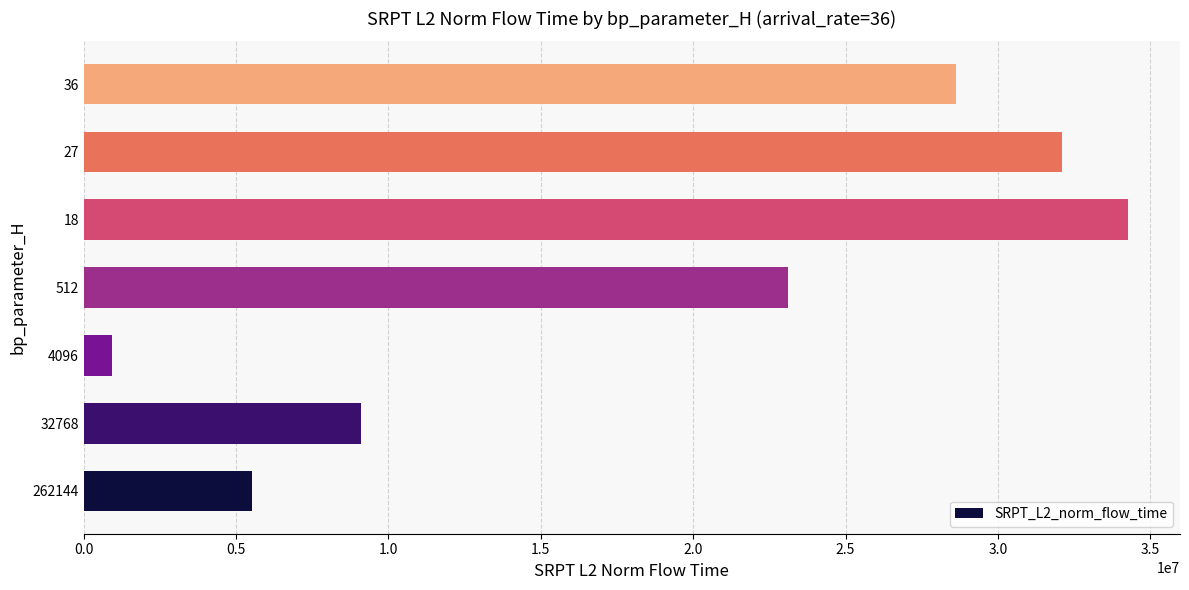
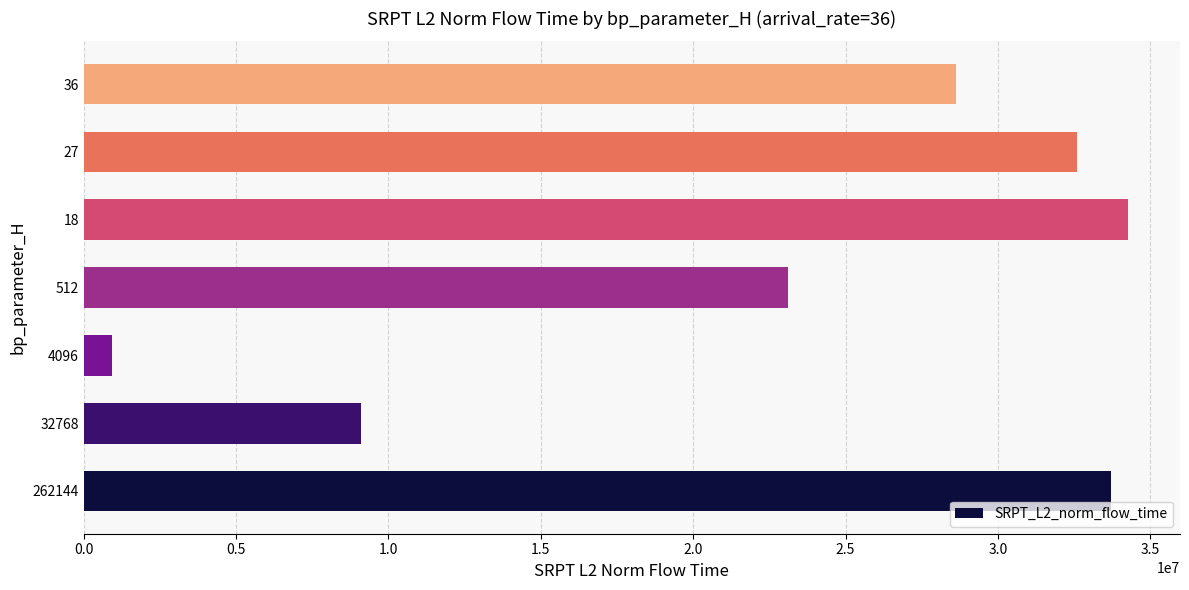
27: 32100000 -> 32600000
262144: 5500000 -> 33700000
